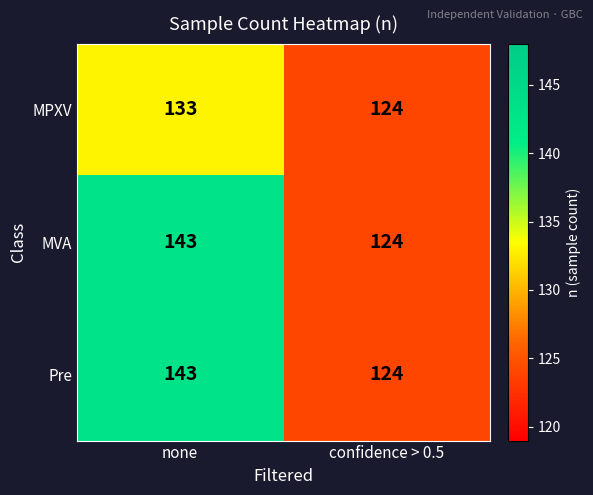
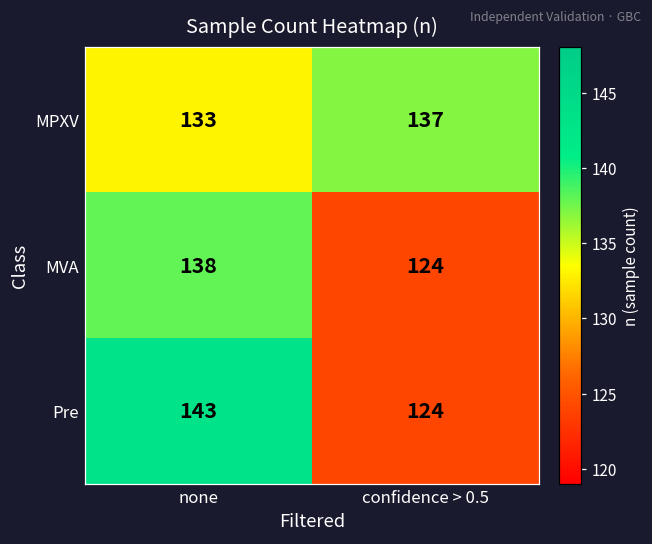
MPXV, confidence > 0.5: 124 -> 137
MVA, none: 143 -> 138
